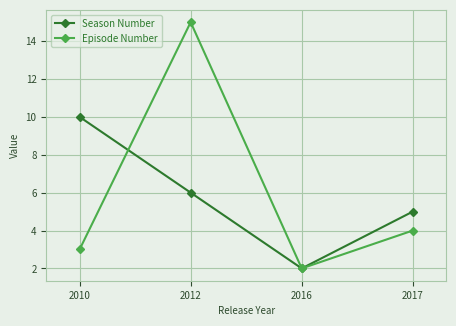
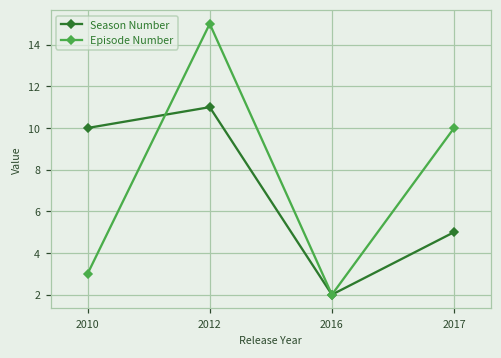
Season Number, 2012: 6 -> 11
Episode Number, 2017: 4 -> 10
